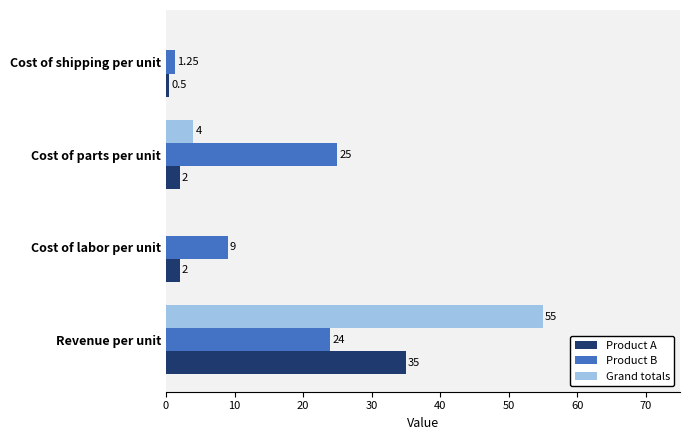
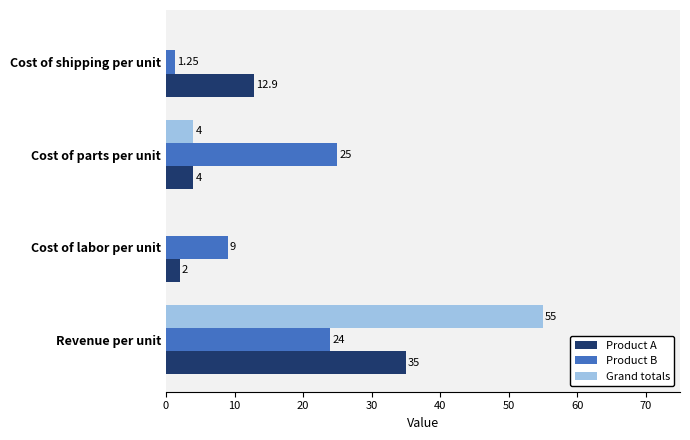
Product A, Cost of shipping per unit: 0.5 -> 12.9
Product A, Cost of parts per unit: 2 -> 4
